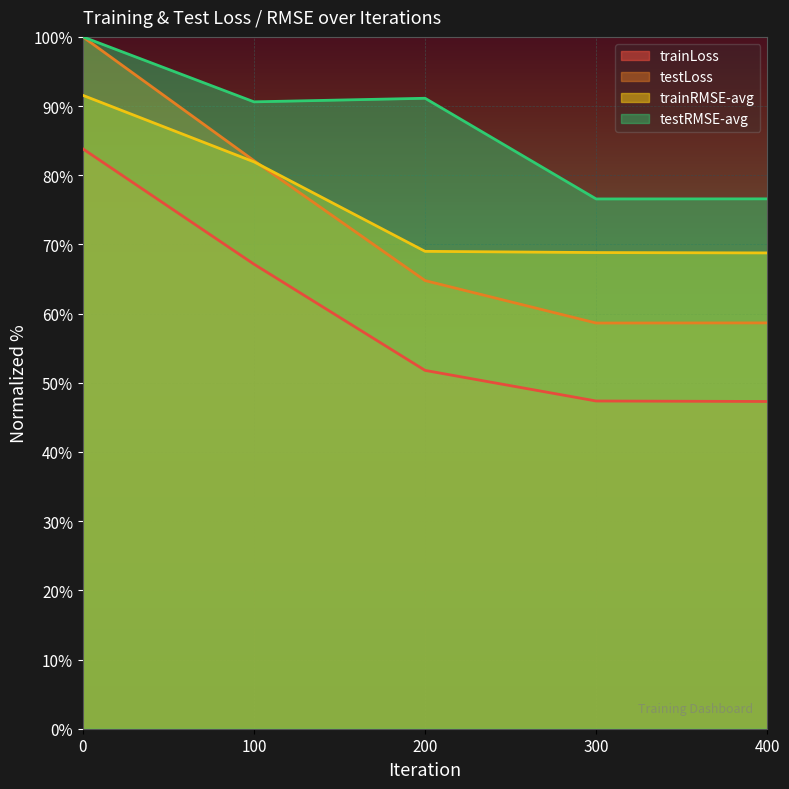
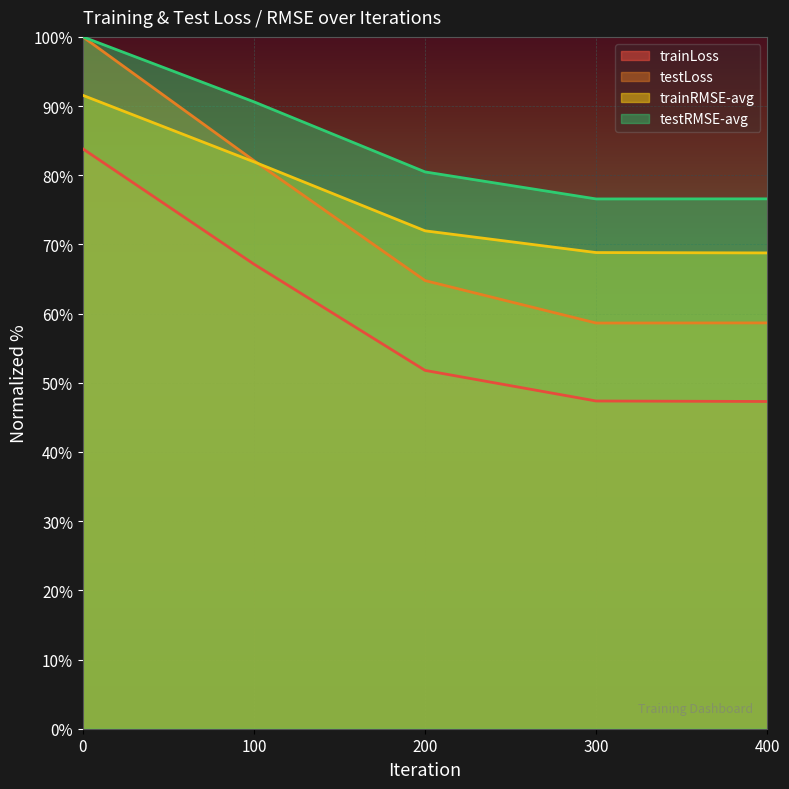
trainRMSE-avg, 200: 69% -> 72%
testRMSE-avg, 200: 91% -> 80%
